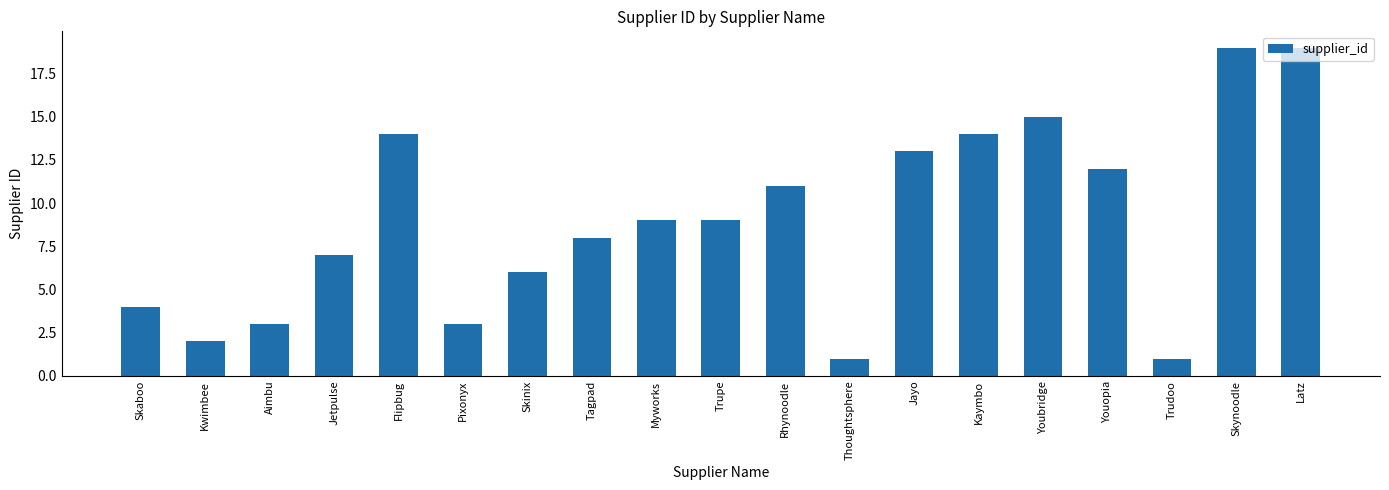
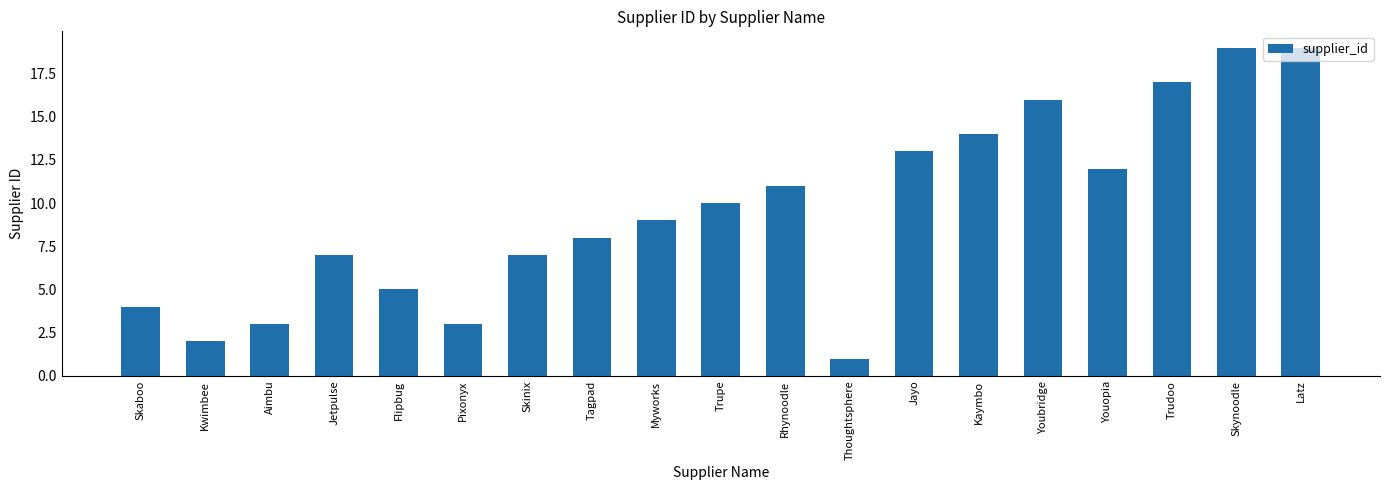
Flipbug: 14 -> 5
Skinix: 6 -> 7
Trupe: 9 -> 10
Youbridge: 15 -> 16
Trudoo: 1 -> 17
